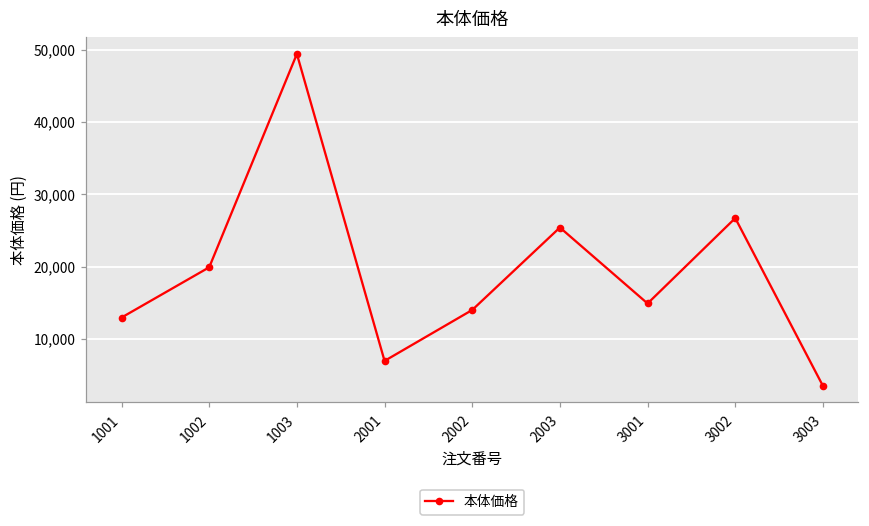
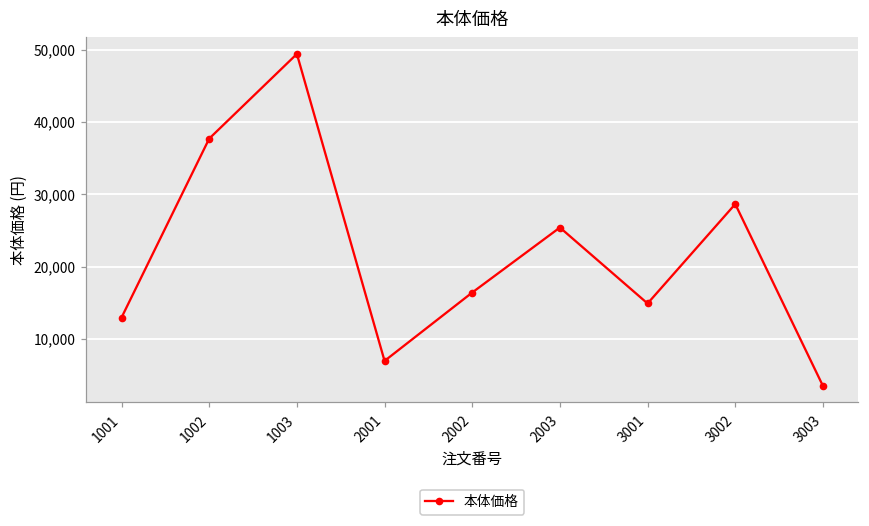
1002: 20,000 -> 38,000
2002: 14,000 -> 16,000
3002: 27,000 -> 29,000
